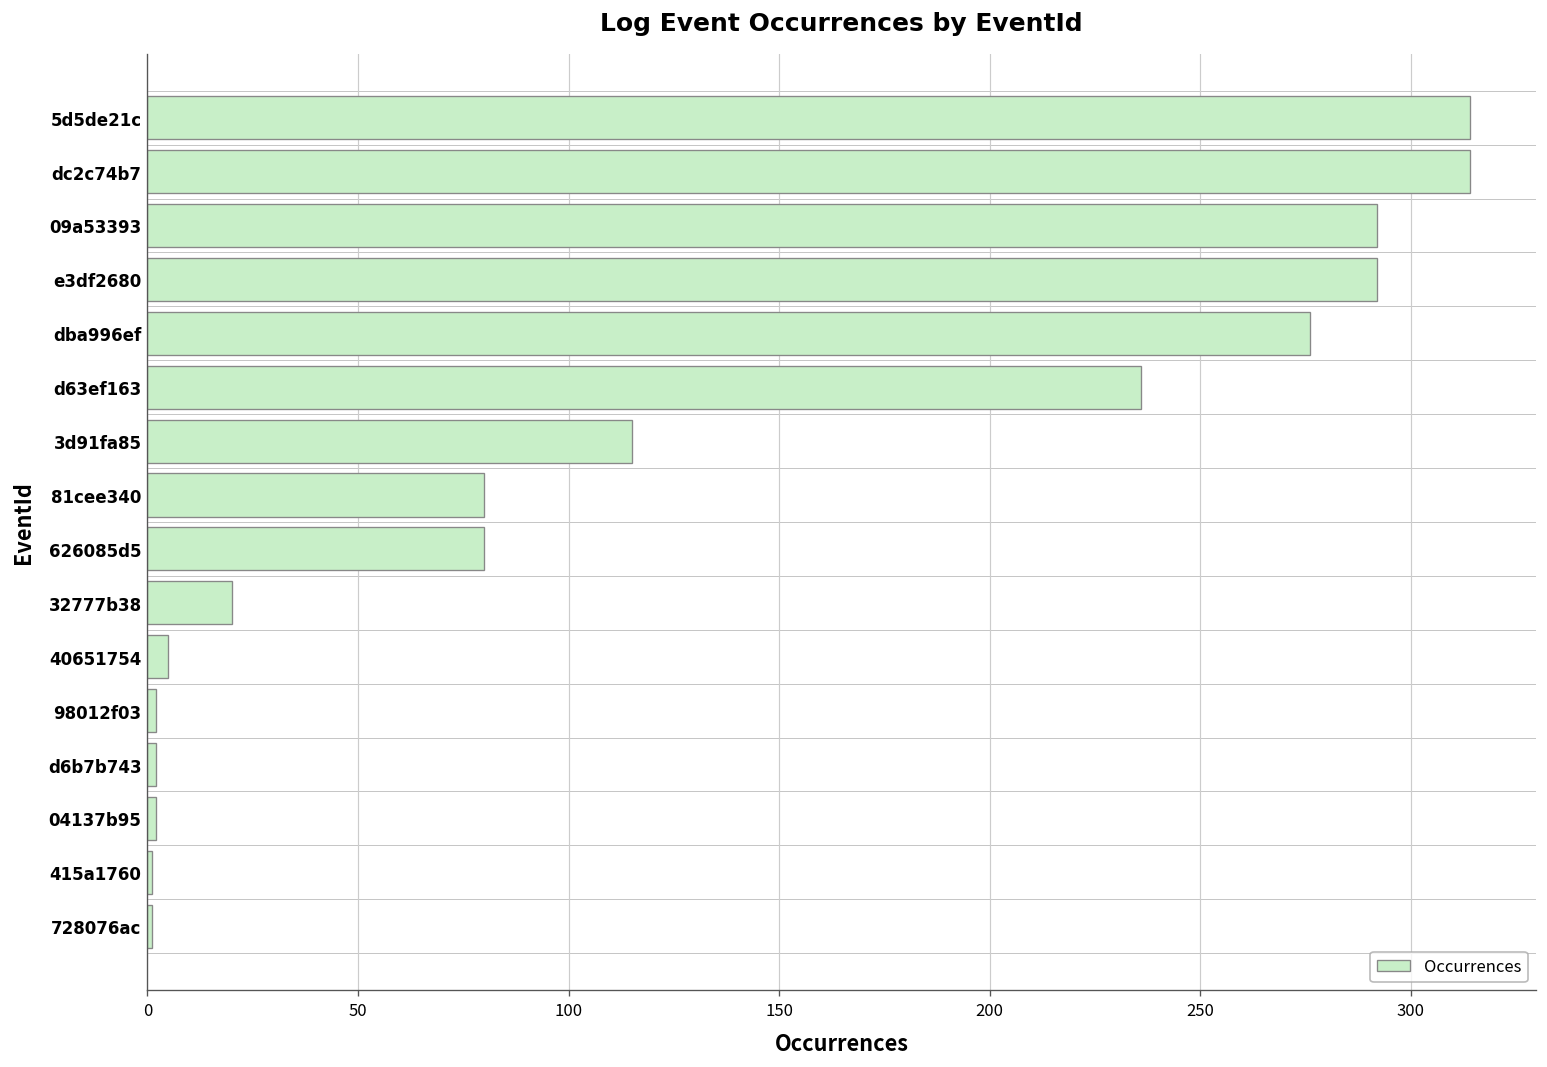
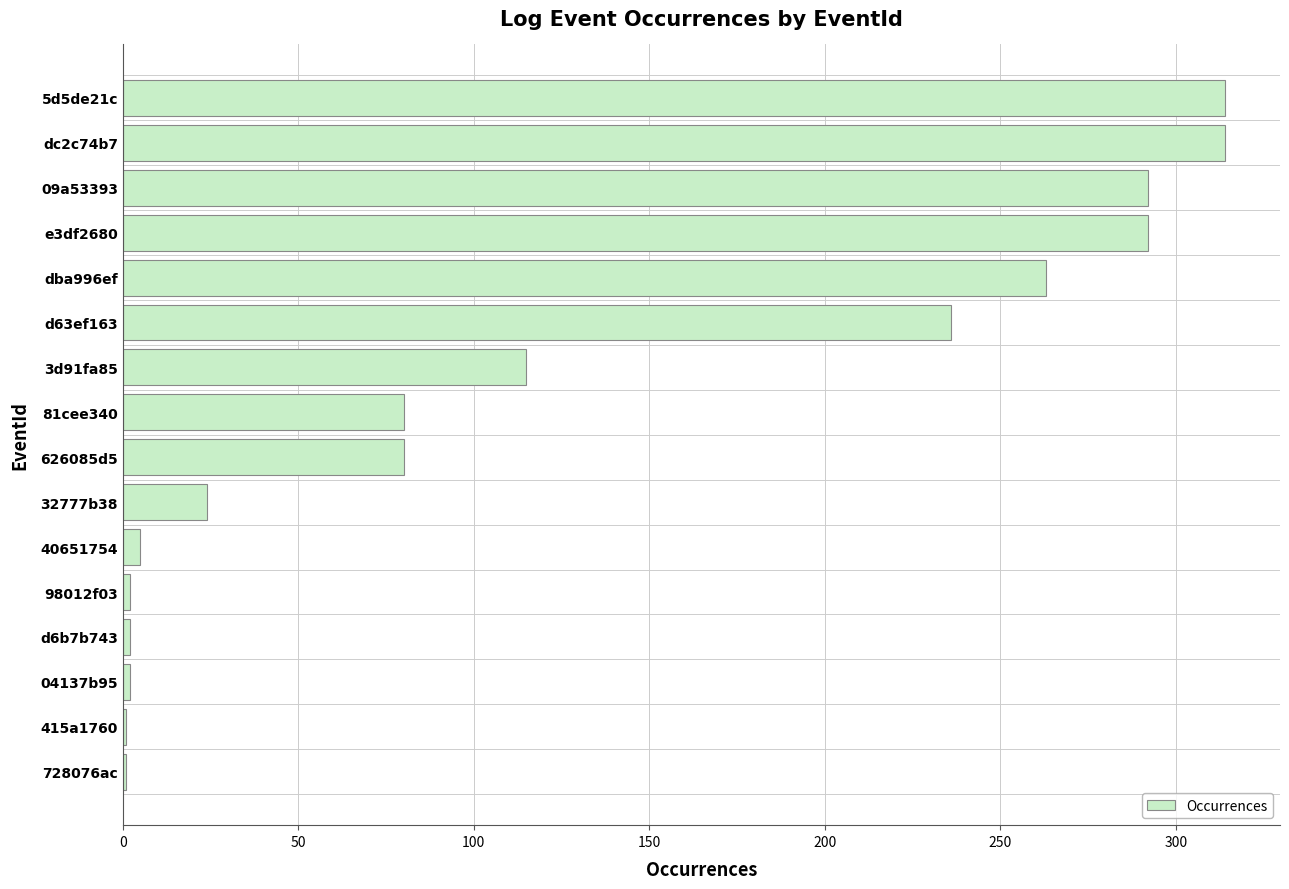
dba996ef: 276 -> 263
32777b38: 20 -> 24
